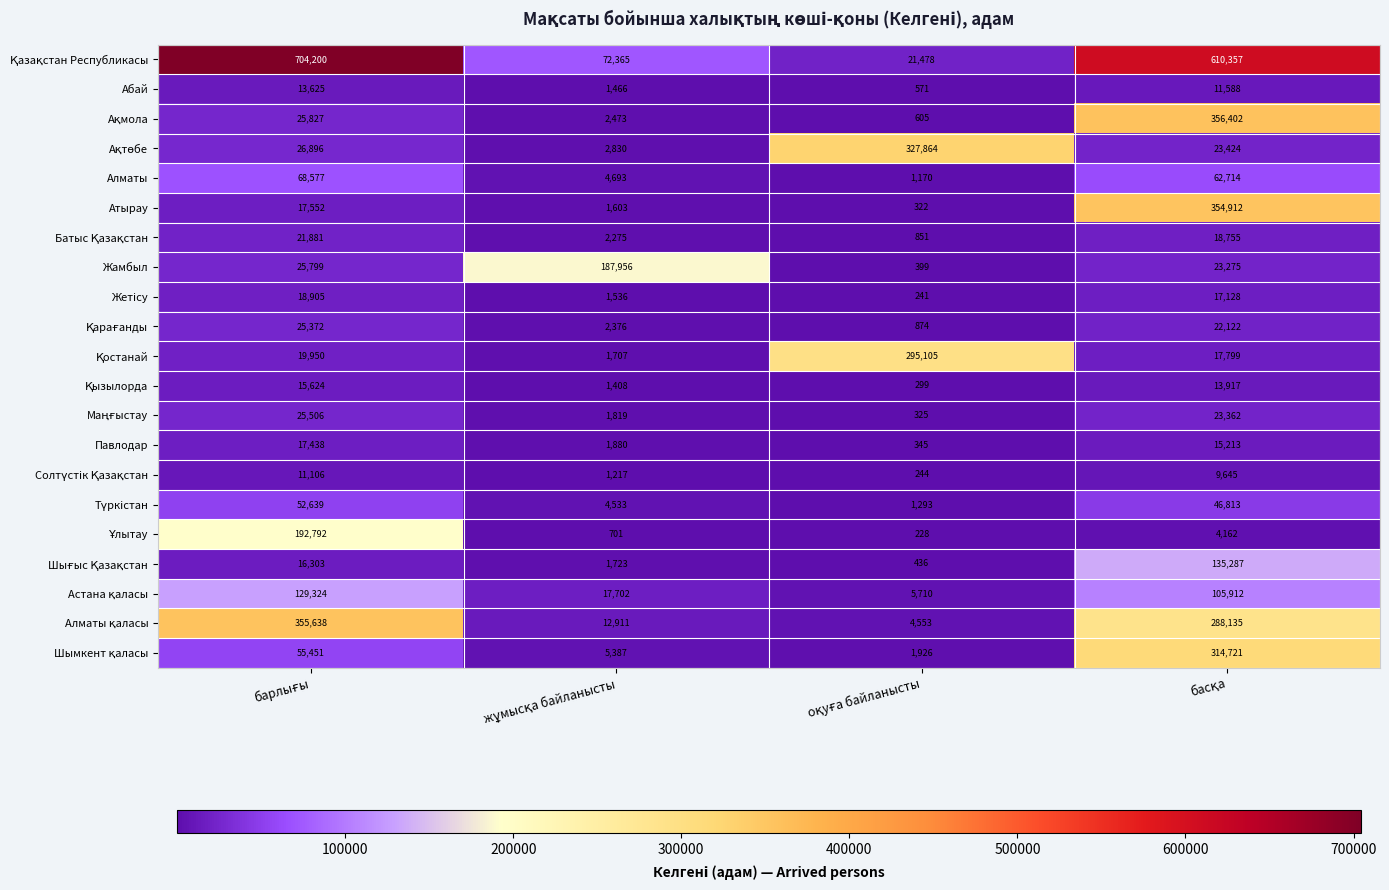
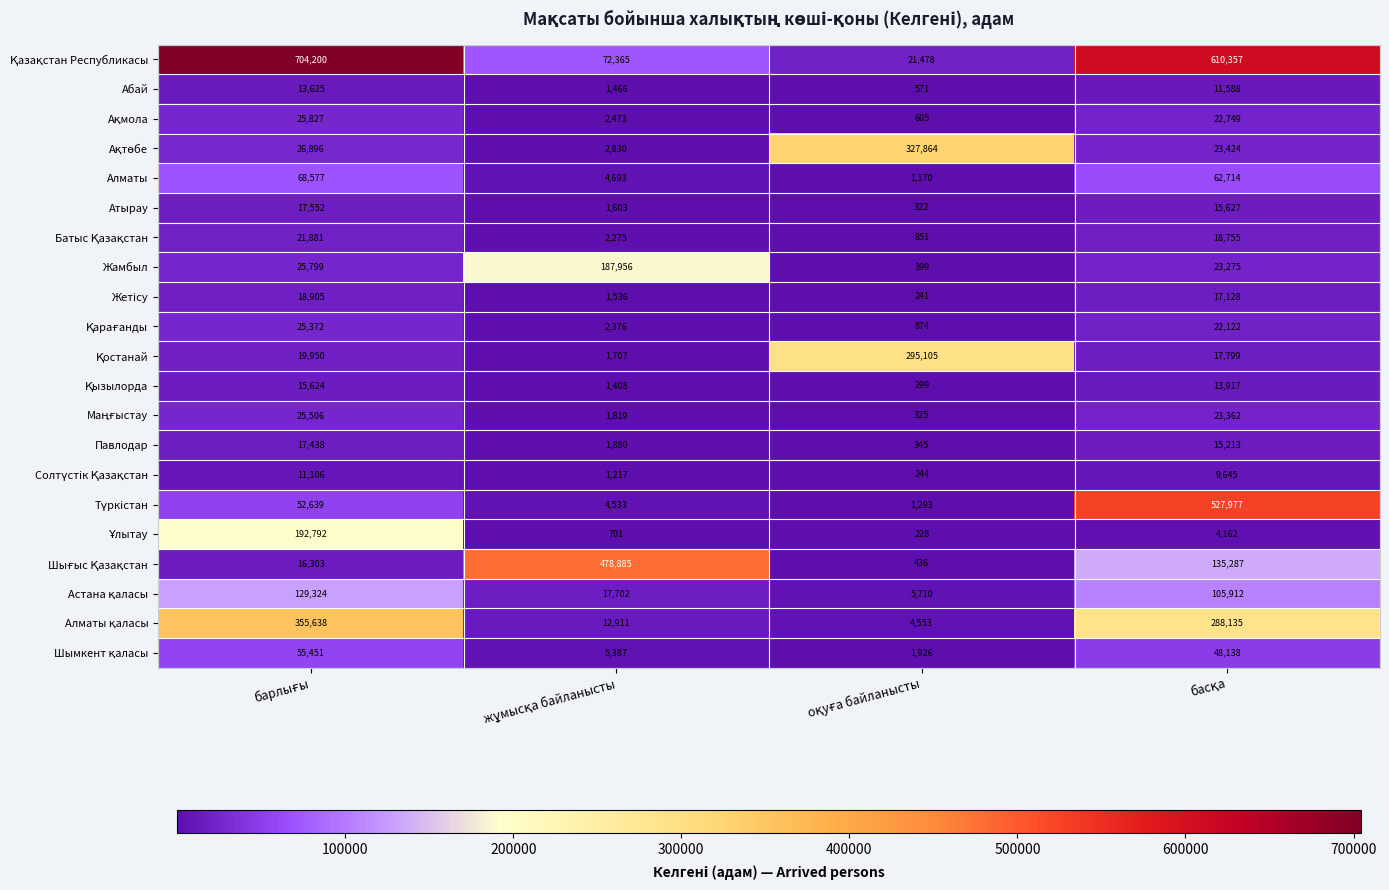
Ақмола, басқа: 356,402 -> 22,749
Атырау, басқа: 354,912 -> 15,627
Түркістан, басқа: 46,813 -> 527,977
Шығыс Қазақстан, жұмысқа байланысты: 1,723 -> 478,885
Шымкент қаласы, басқа: 314,721 -> 48,138
